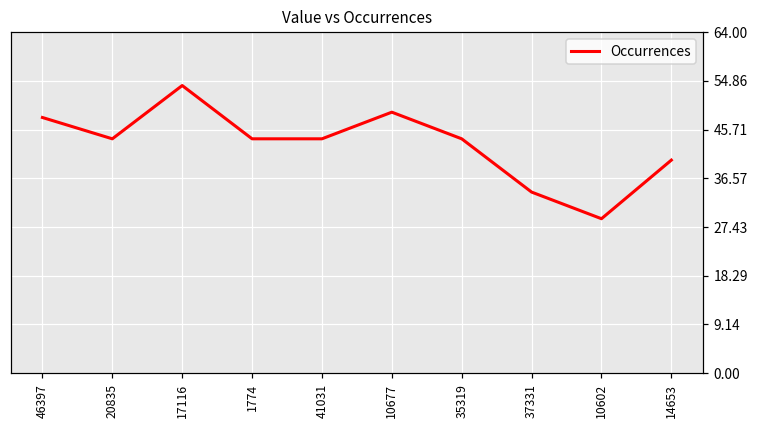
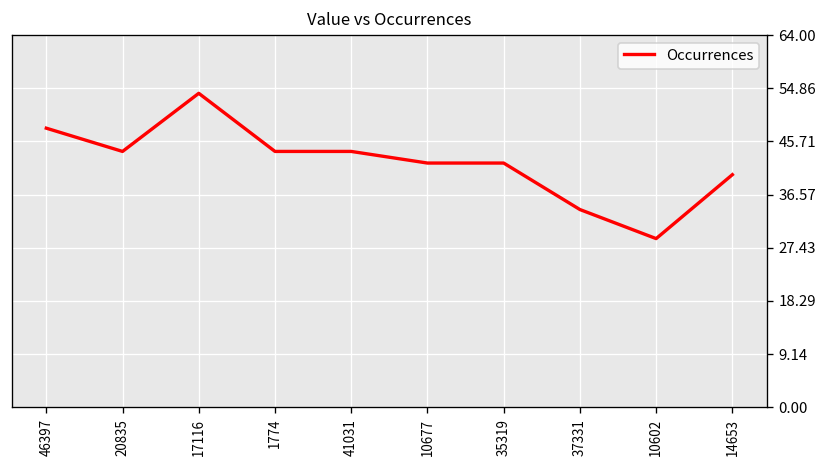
10677: 49 -> 42
35319: 44 -> 42
